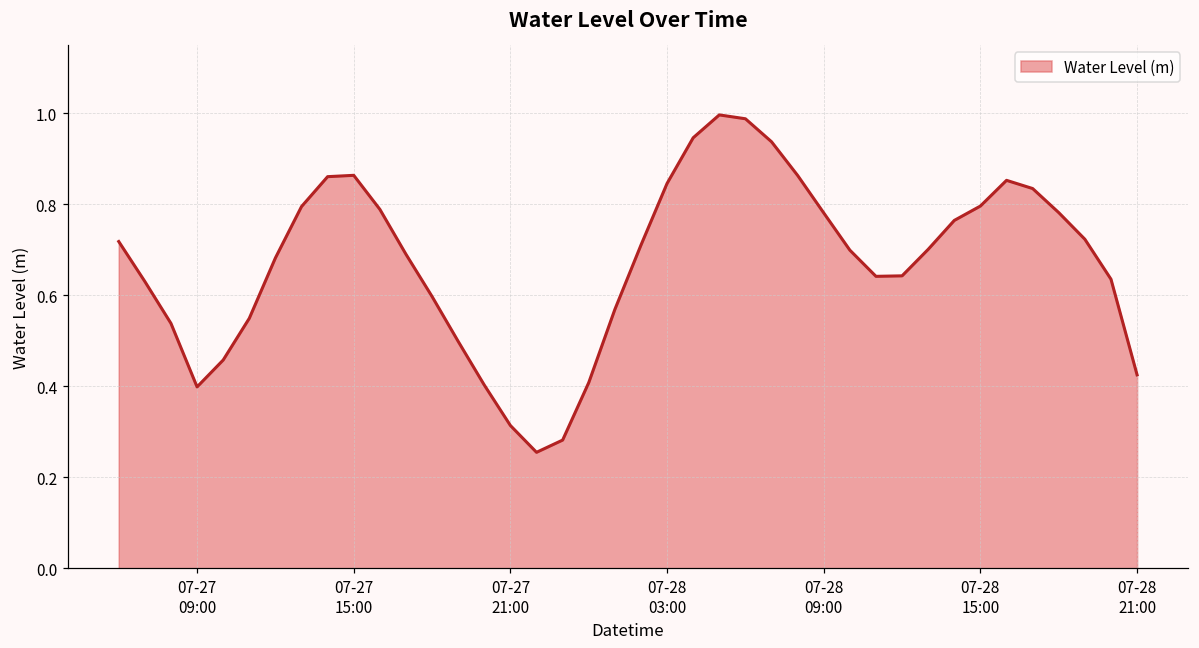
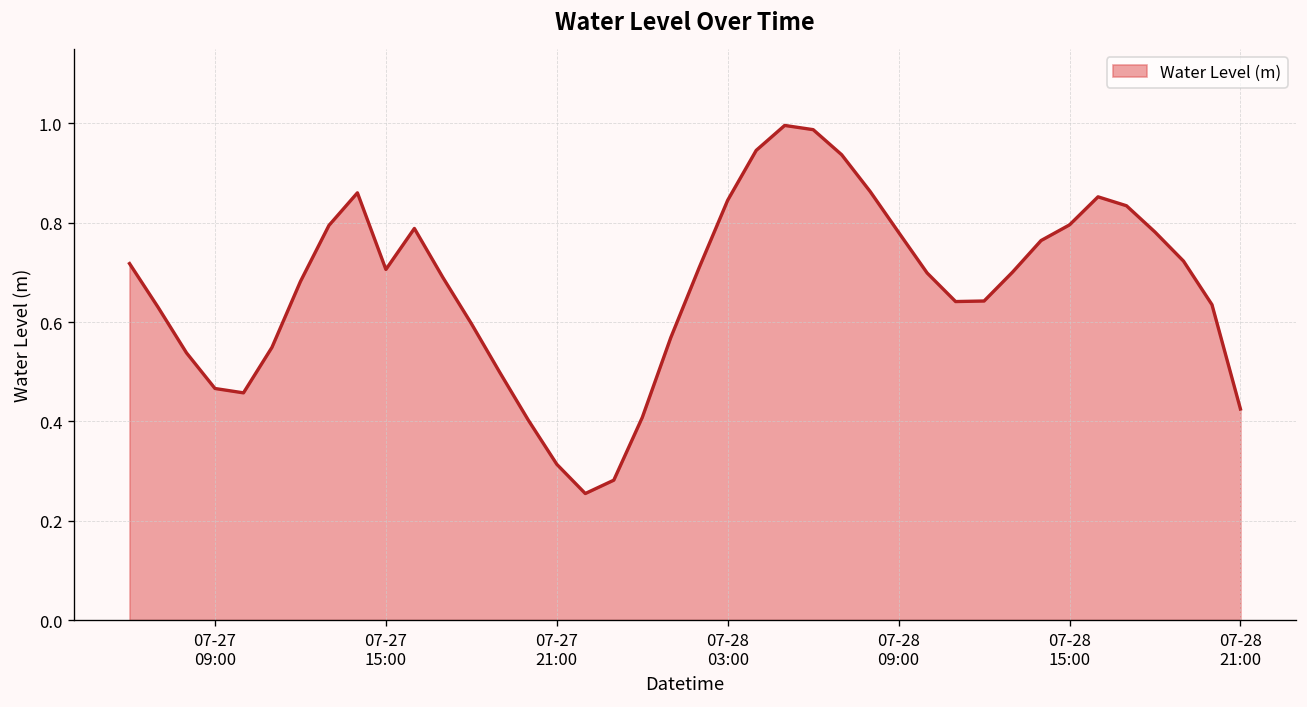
07-27 09:00: 0.40 -> 0.47
07-27 15:00: 0.86 -> 0.71
